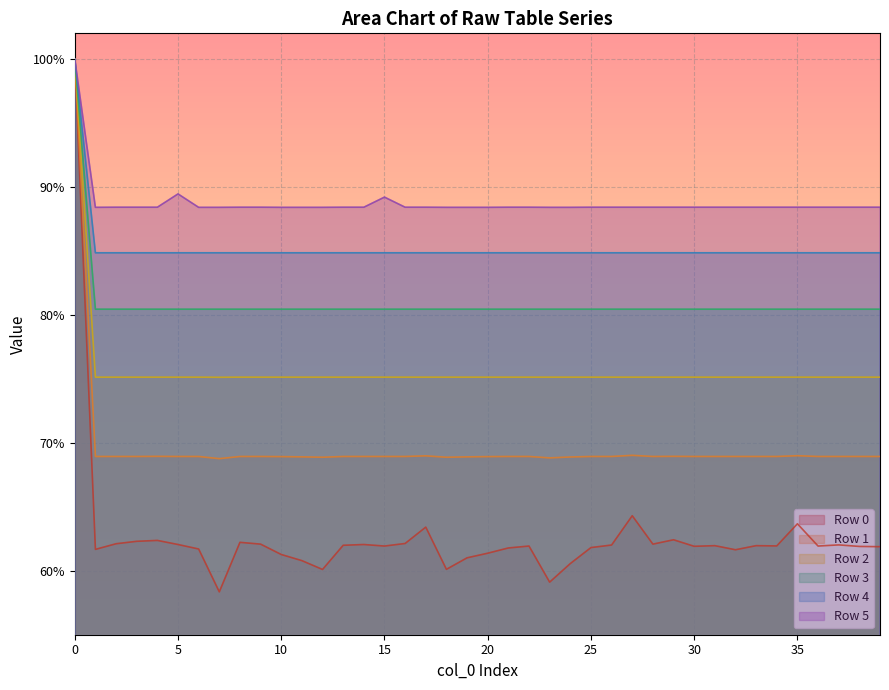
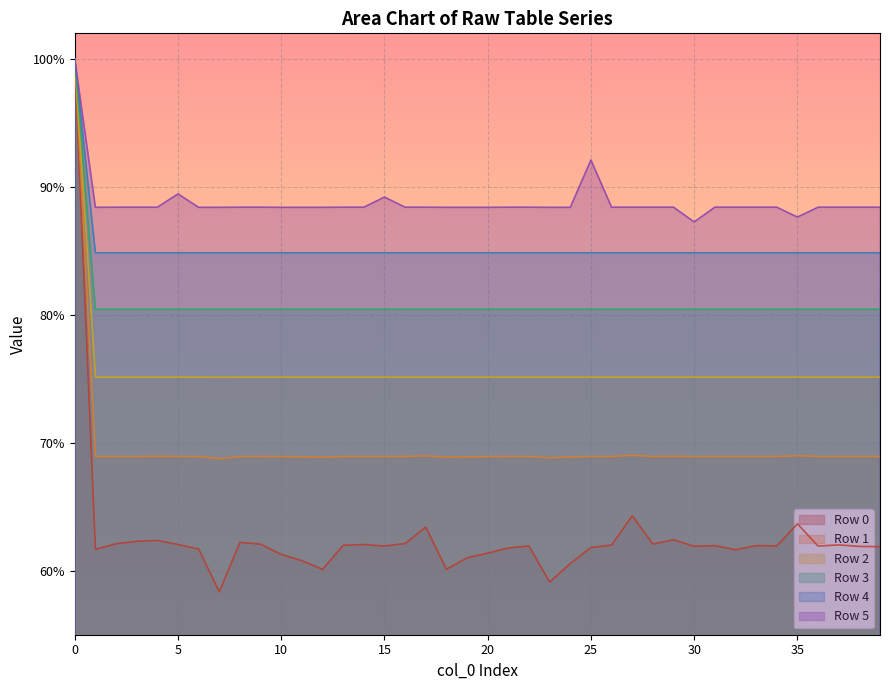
Row 5, 25: 88.4% -> 92.1%
Row 5, 30: 88.4% -> 87.3%
Row 5, 35: 88.4% -> 87.6%
